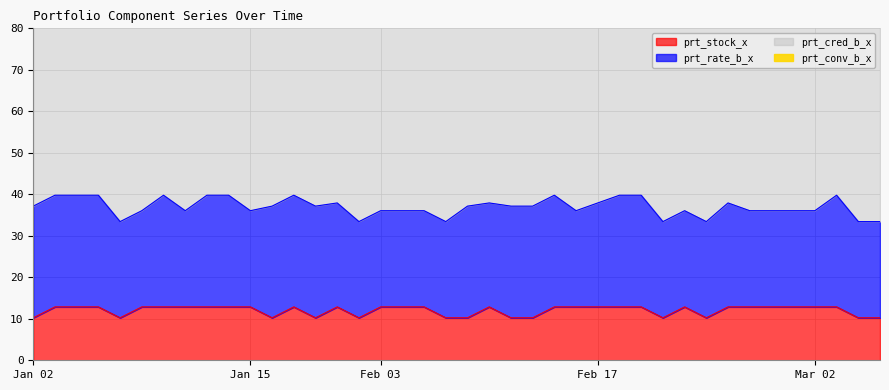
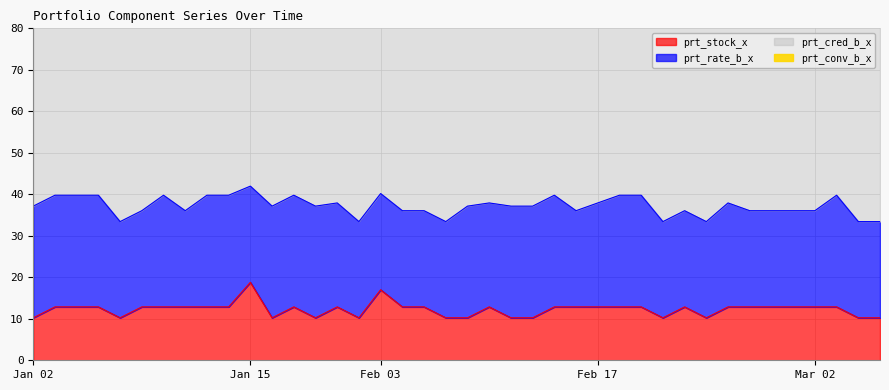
prt_stock_x, Jan 15: 13 -> 19
prt_stock_x, Feb 03: 13 -> 17
